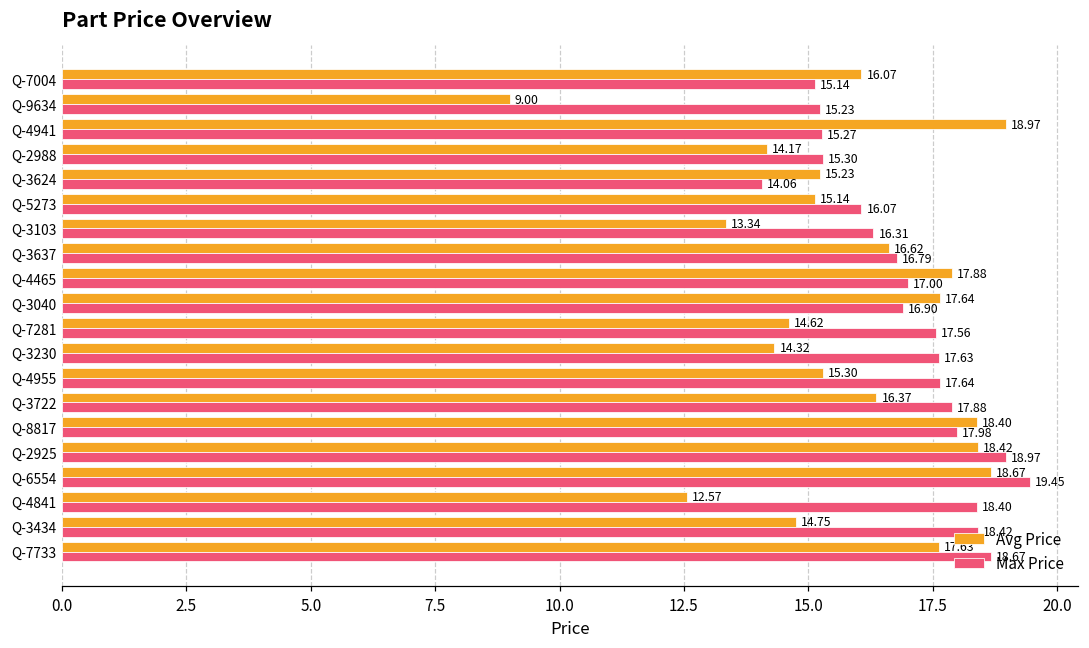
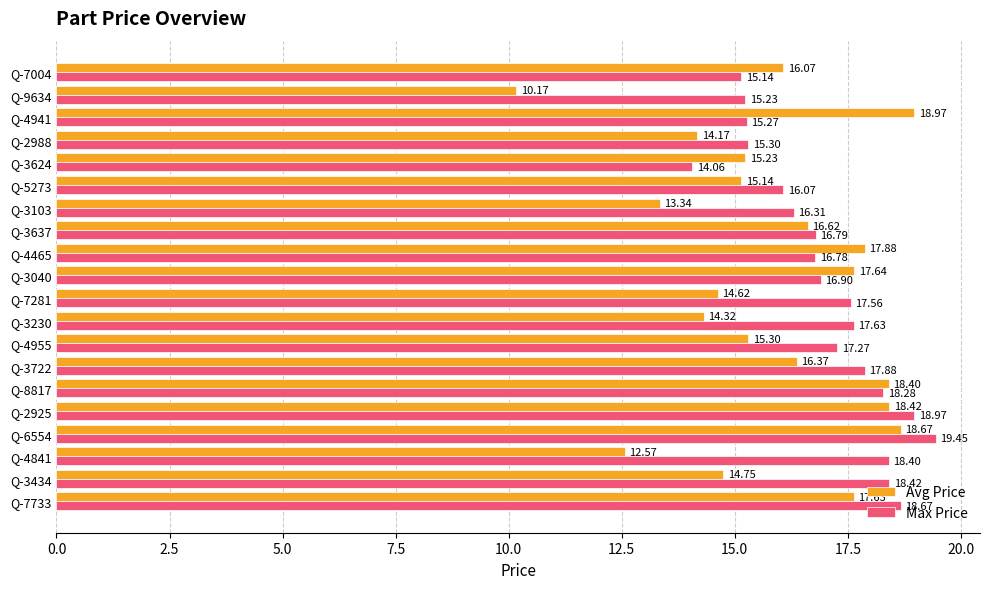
Avg Price, Q-9634: 9.00 -> 10.17
Max Price, Q-4465: 17.00 -> 16.78
Max Price, Q-4955: 17.64 -> 17.27
Max Price, Q-8817: 17.98 -> 18.28
